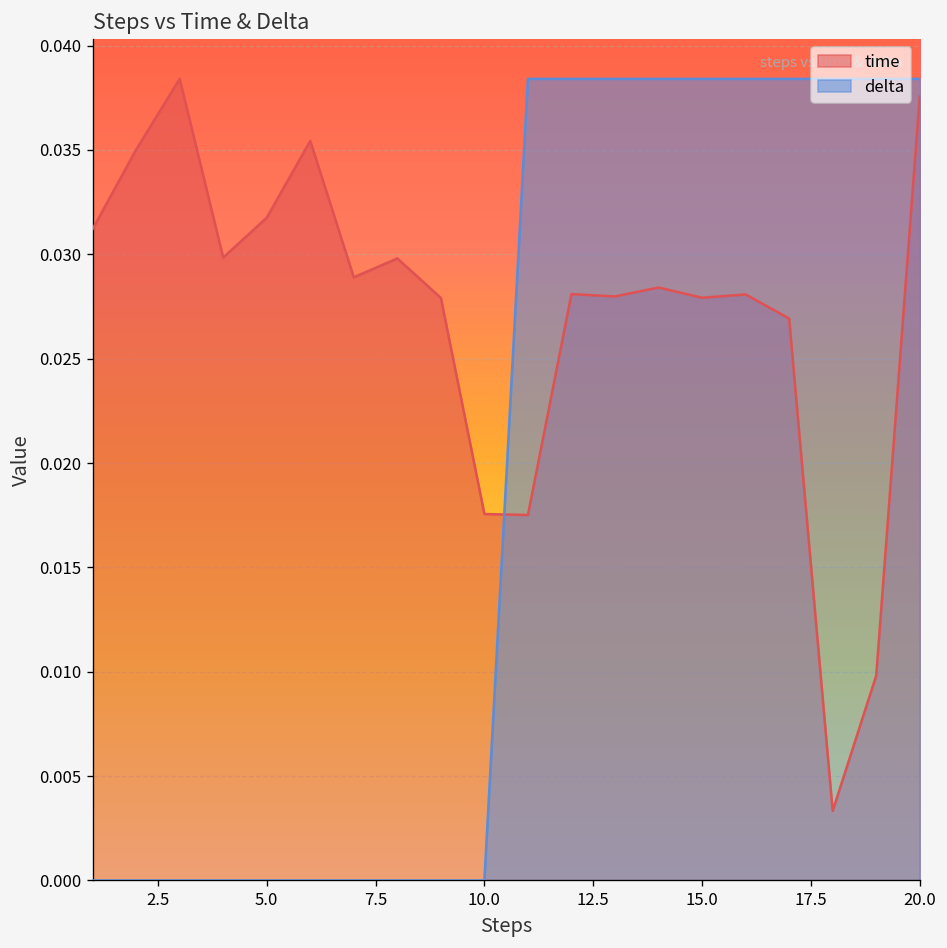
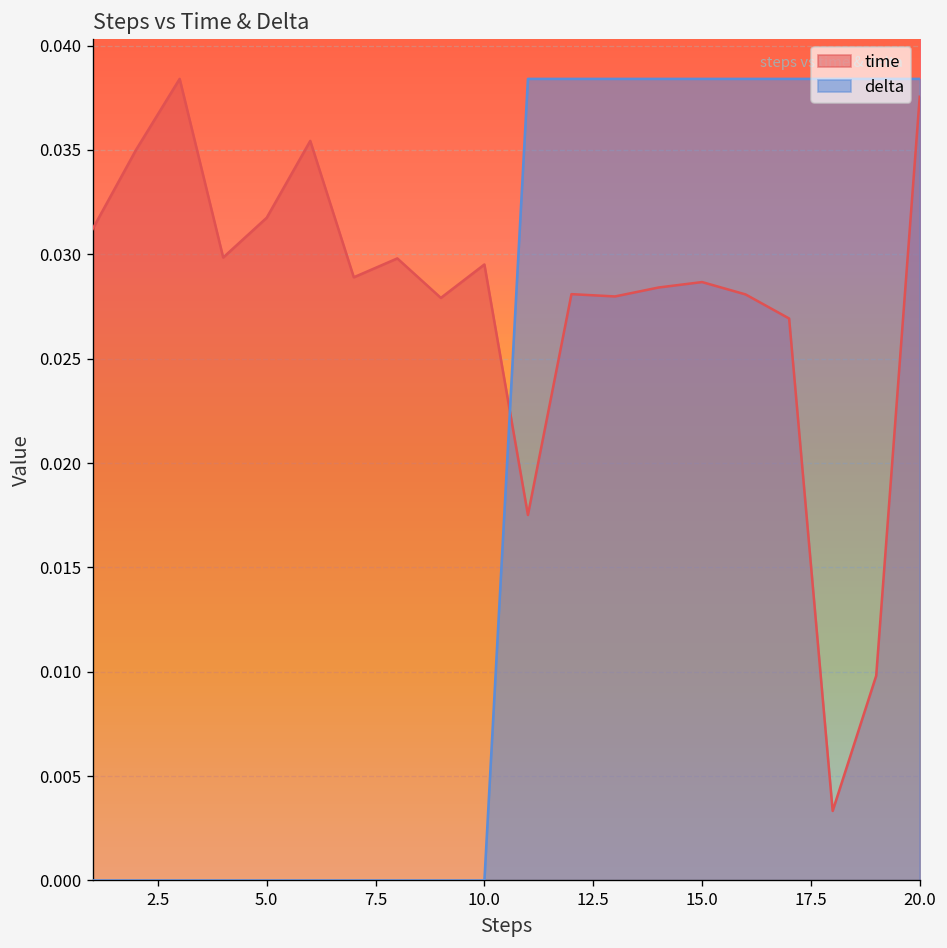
time, 10.0: 0.0176 -> 0.0295
time, 15.0: 0.0279 -> 0.0287
